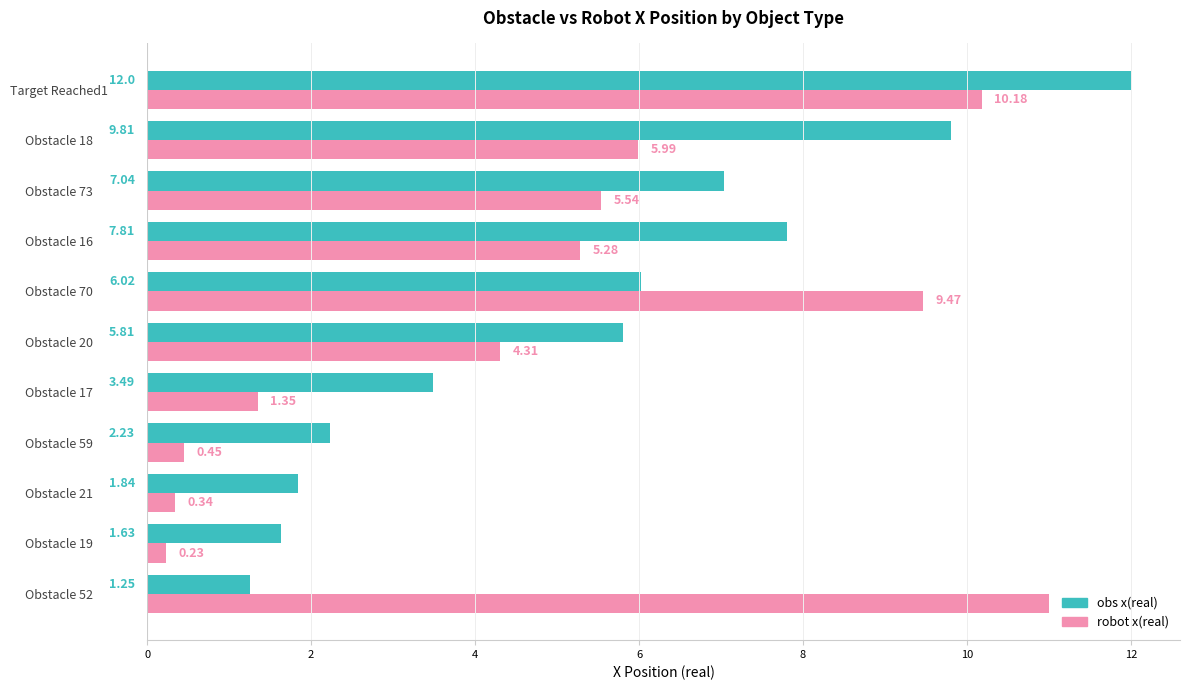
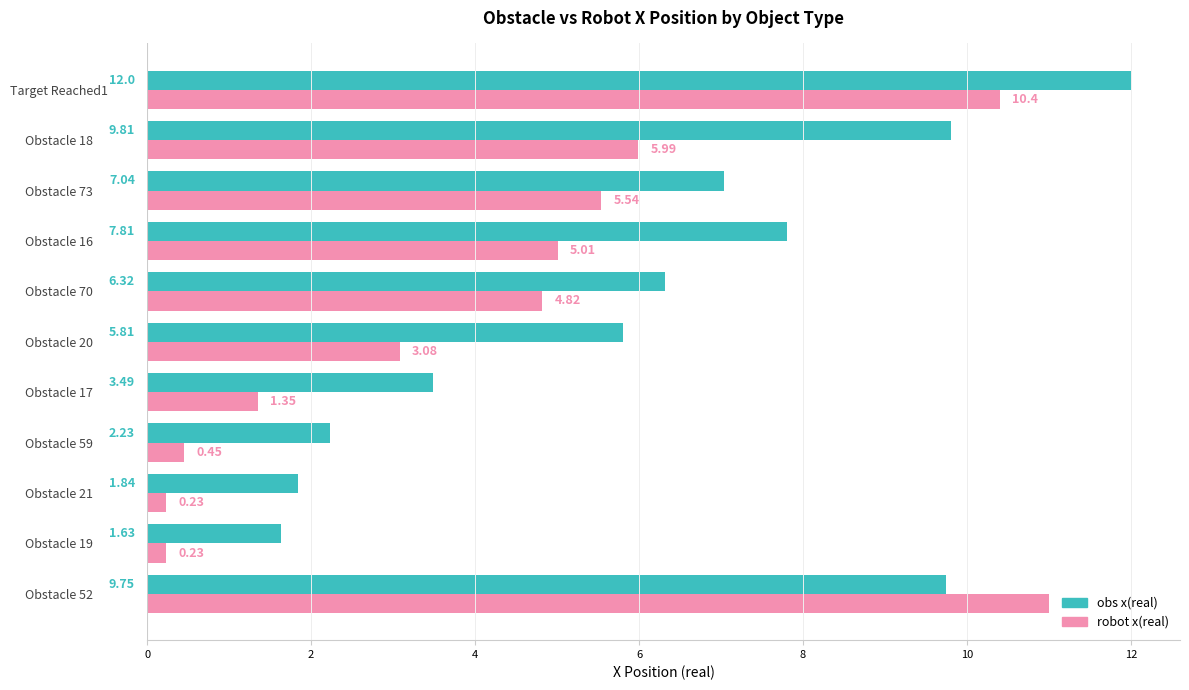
robot x(real), Target Reached1: 10.18 -> 10.4
robot x(real), Obstacle 16: 5.28 -> 5.01
obs x(real), Obstacle 70: 6.02 -> 6.32
robot x(real), Obstacle 70: 9.47 -> 4.82
robot x(real), Obstacle 20: 4.31 -> 3.08
robot x(real), Obstacle 21: 0.34 -> 0.23
obs x(real), Obstacle 52: 1.25 -> 9.75
